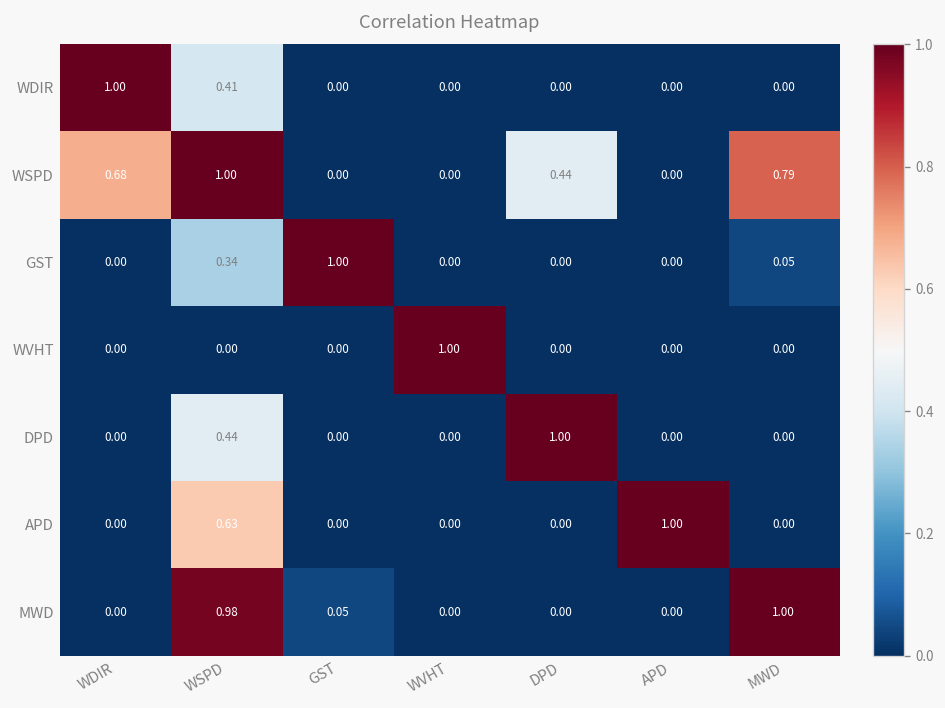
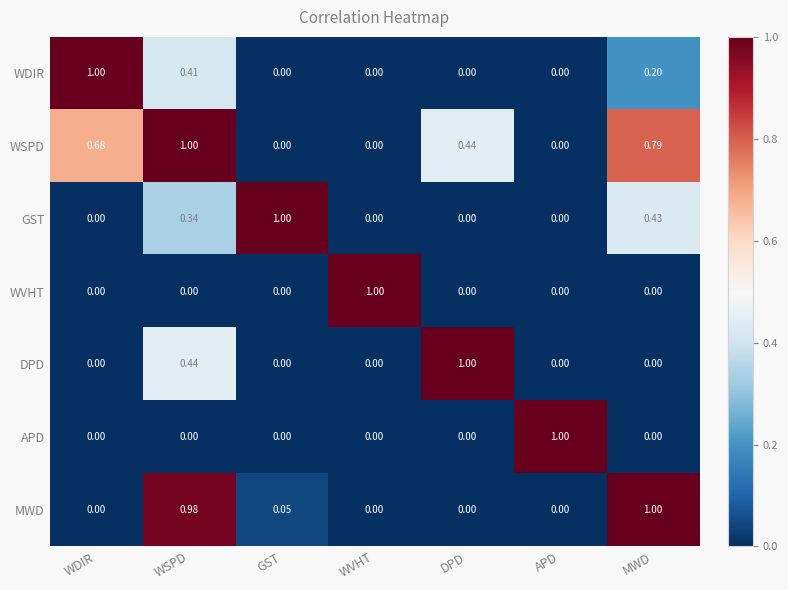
WDIR, MWD: 0.00 -> 0.20
GST, MWD: 0.05 -> 0.43
APD, WSPD: 0.63 -> 0.00
